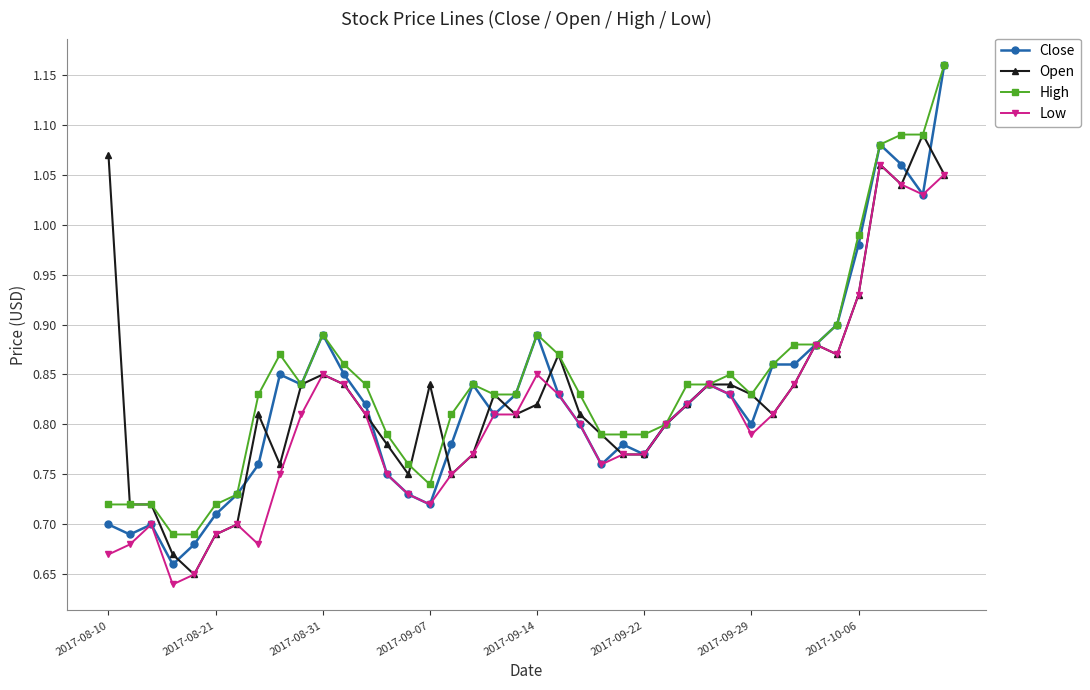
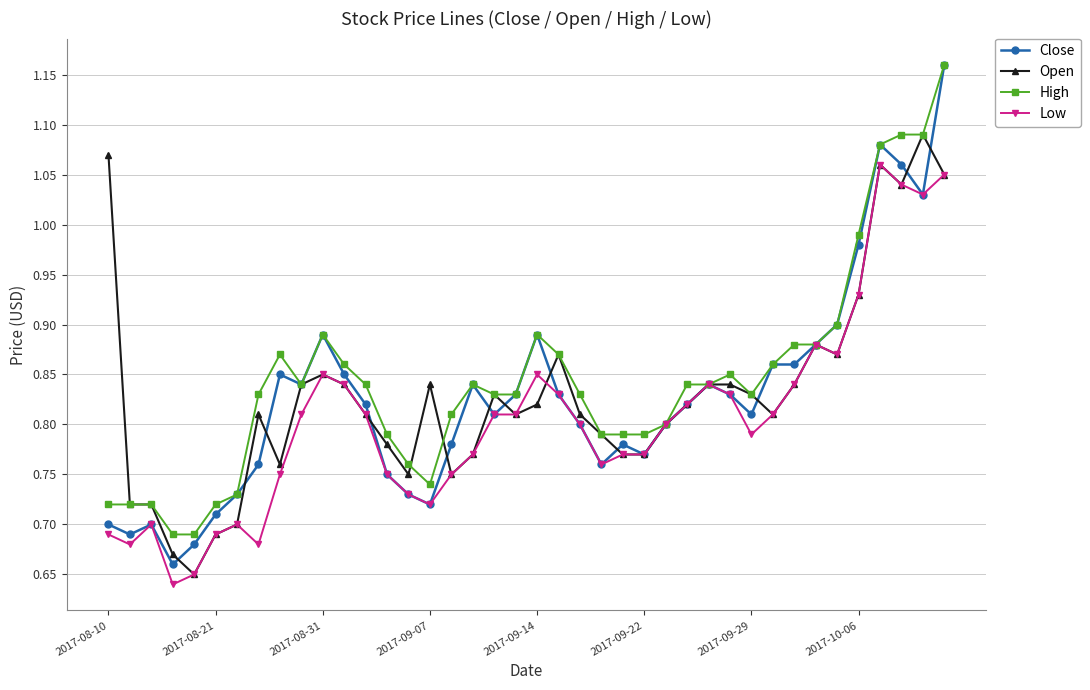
Low, 2017-08-10: 0.67 -> 0.69
Close, 2017-09-29: 0.80 -> 0.81
